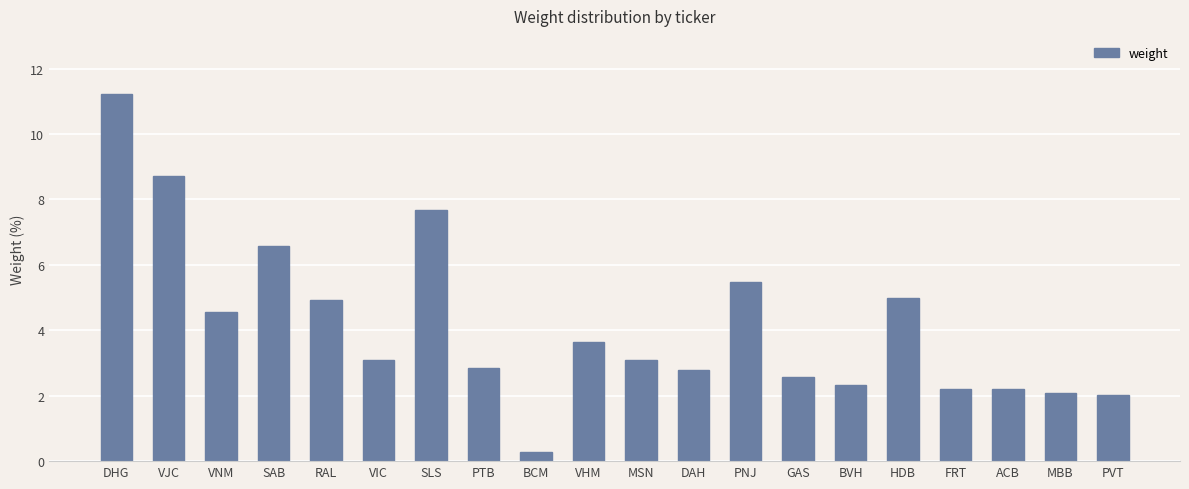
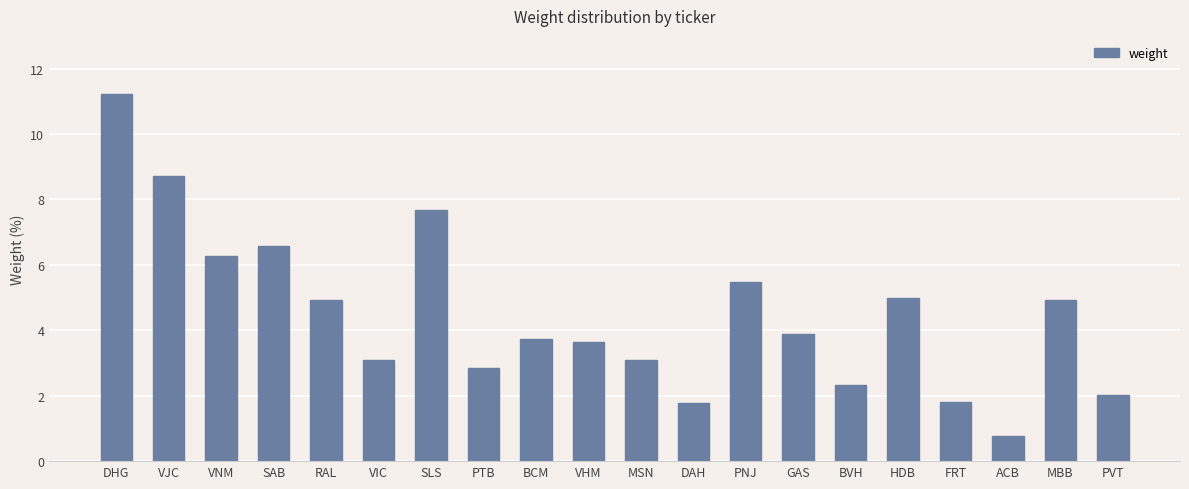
VNM: 4.6 -> 6.3
BCM: 0.3 -> 3.7
DAH: 2.8 -> 1.8
GAS: 2.6 -> 3.9
FRT: 2.2 -> 1.8
ACB: 2.2 -> 0.8
MBB: 2.1 -> 4.9
